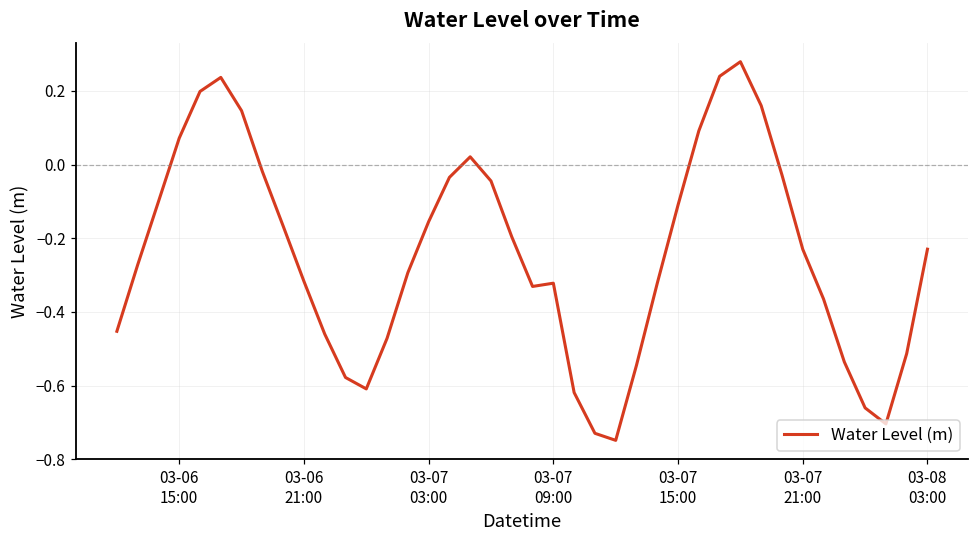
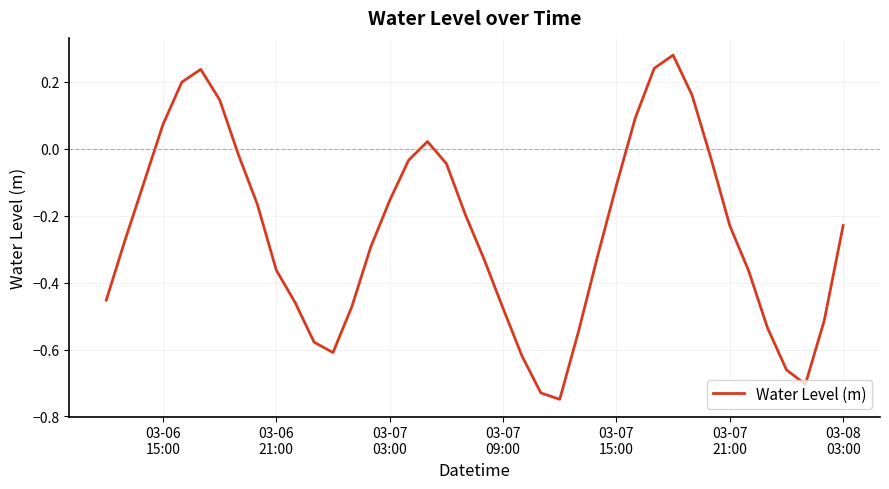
03-06 21:00: -0.32 -> -0.36
03-07 09:00: -0.32 -> -0.48
